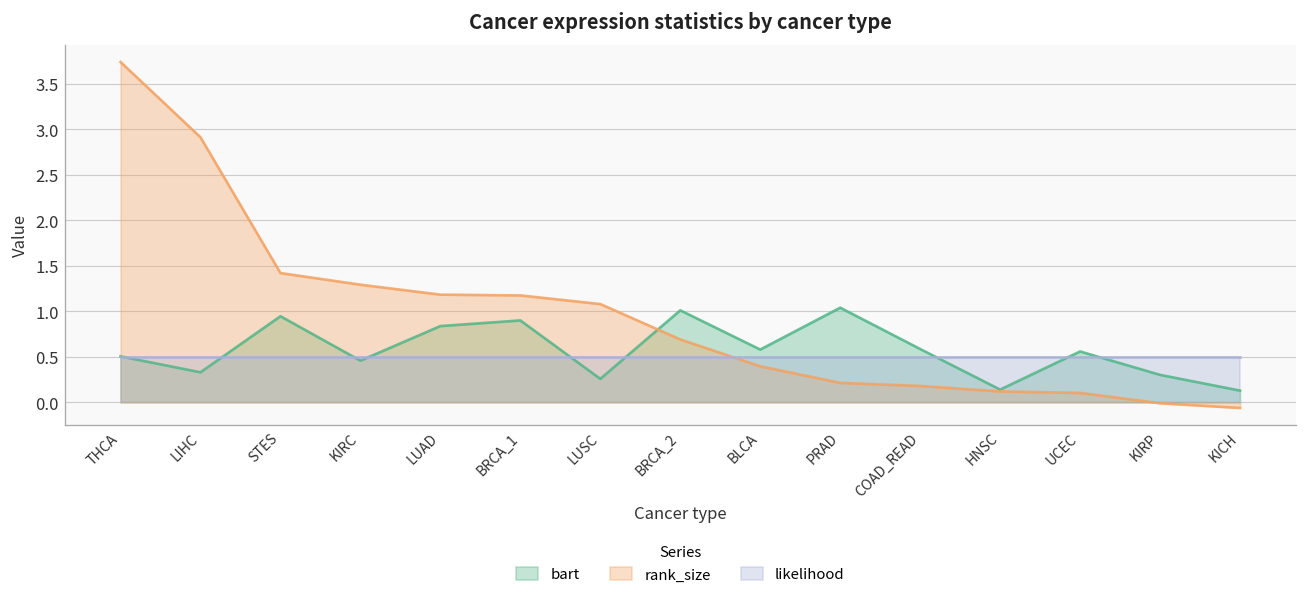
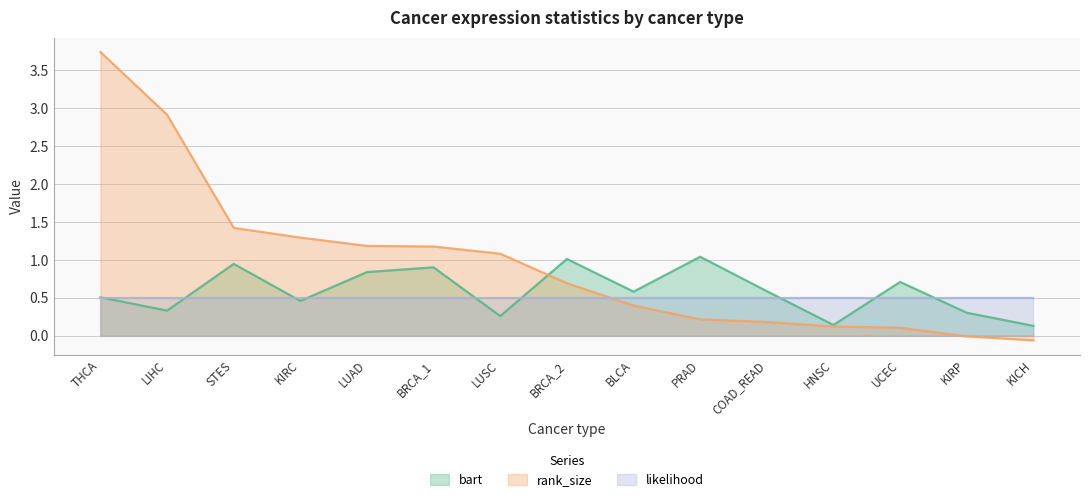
bart, UCEC: 0.6 -> 0.7
